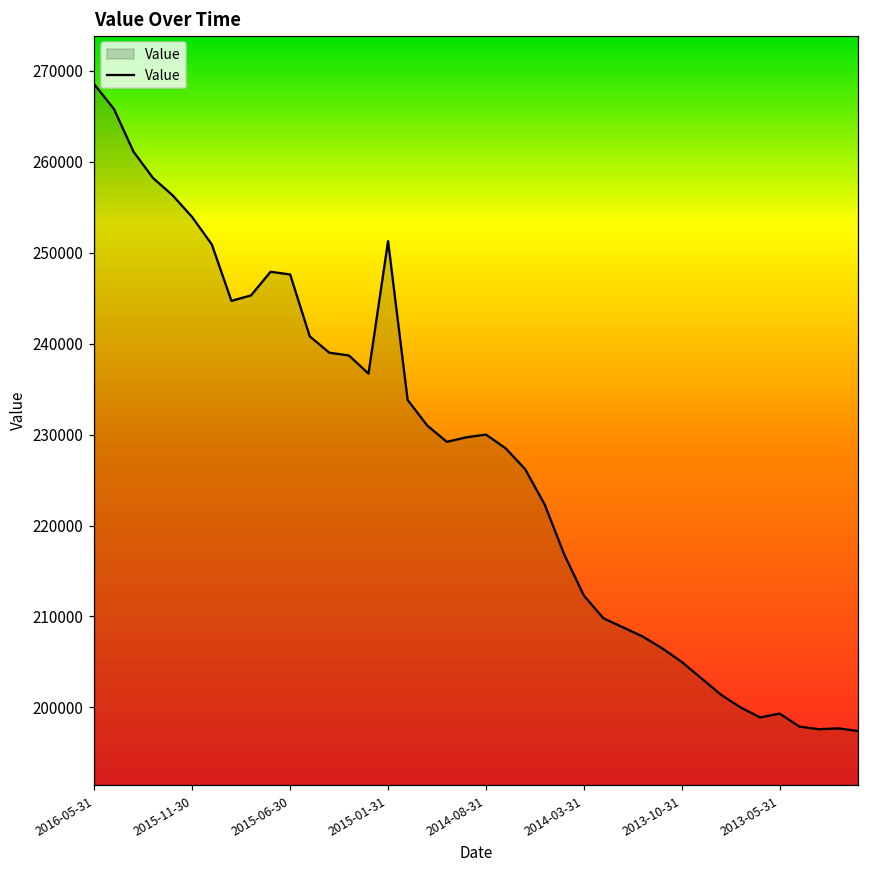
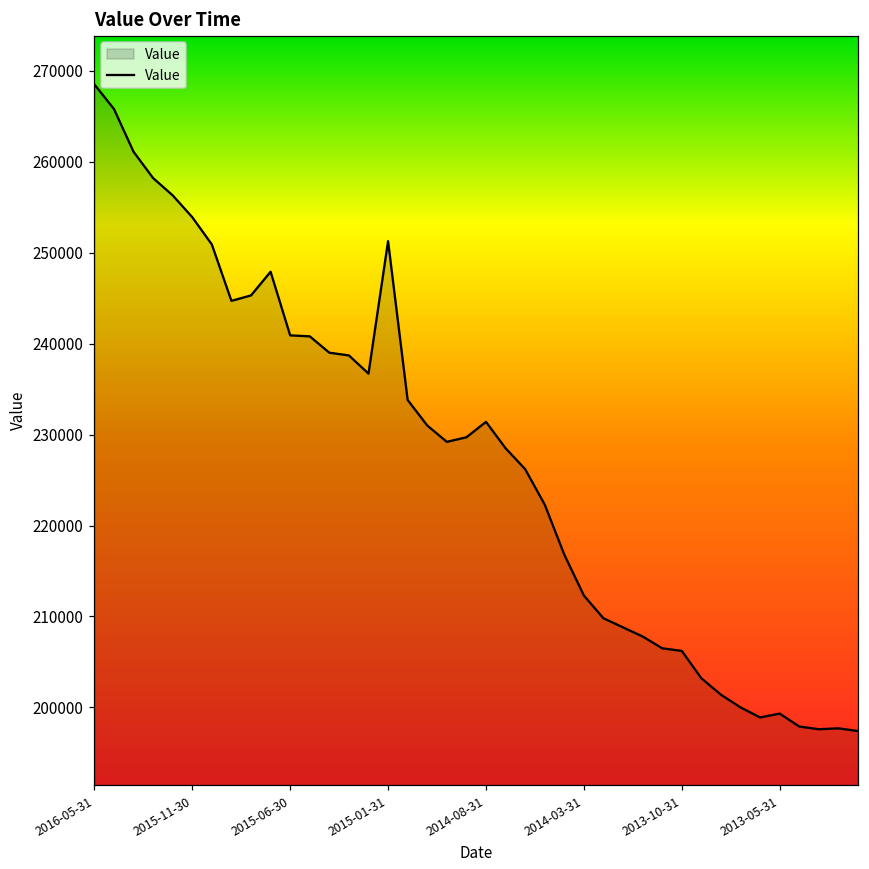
2015-06-30: 248000 -> 241000
2014-08-31: 230000 -> 231000
2013-10-31: 205000 -> 206000
